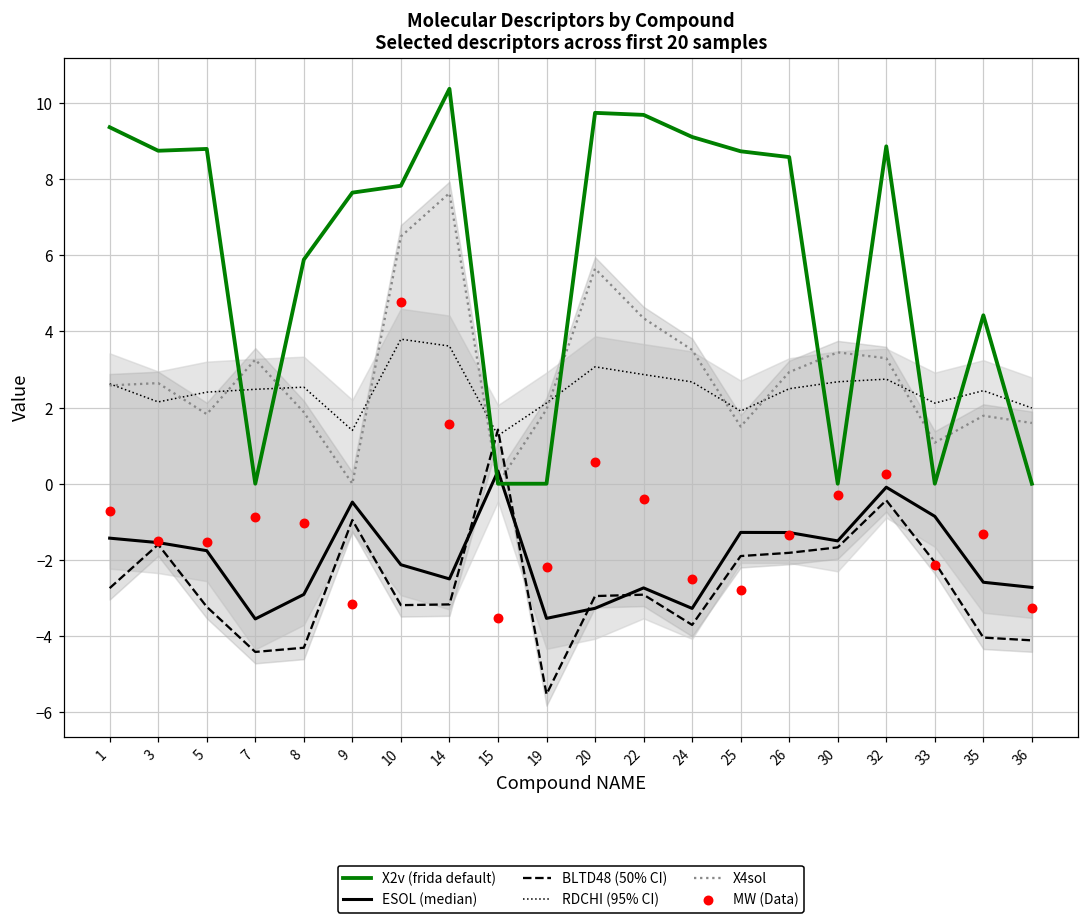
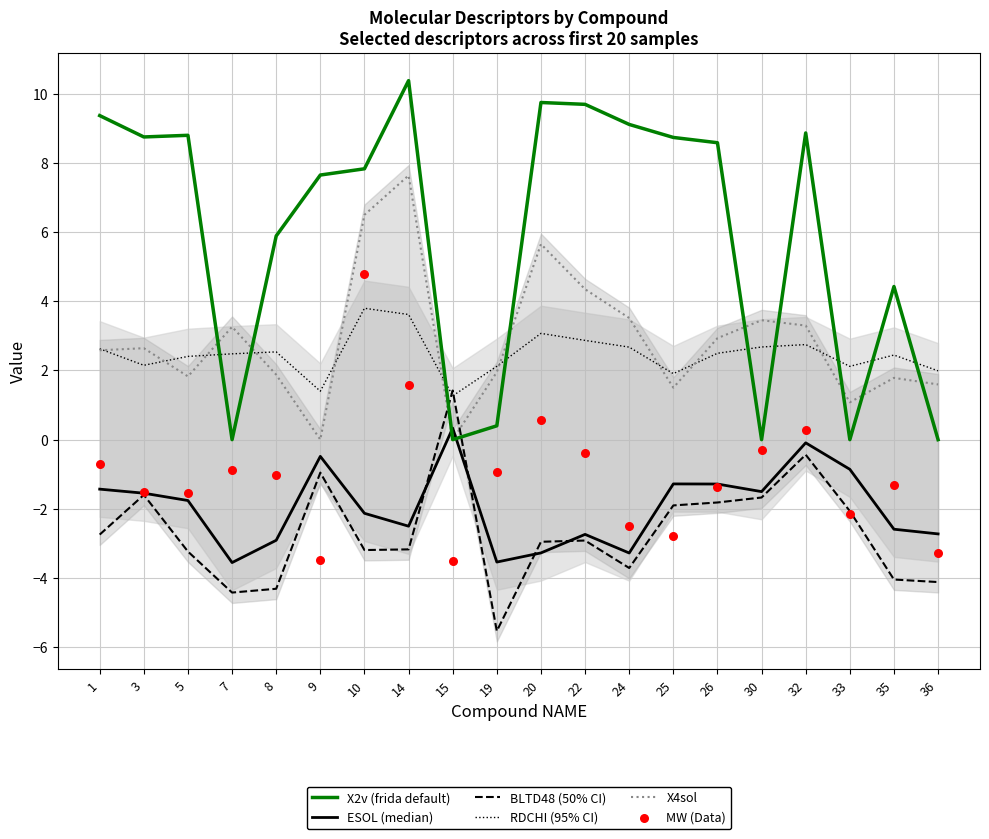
MW (Data), 9: -3.2 -> -3.5
X2v (frida default), 19: 0.0 -> 0.4
MW (Data), 19: -2.2 -> -0.9
